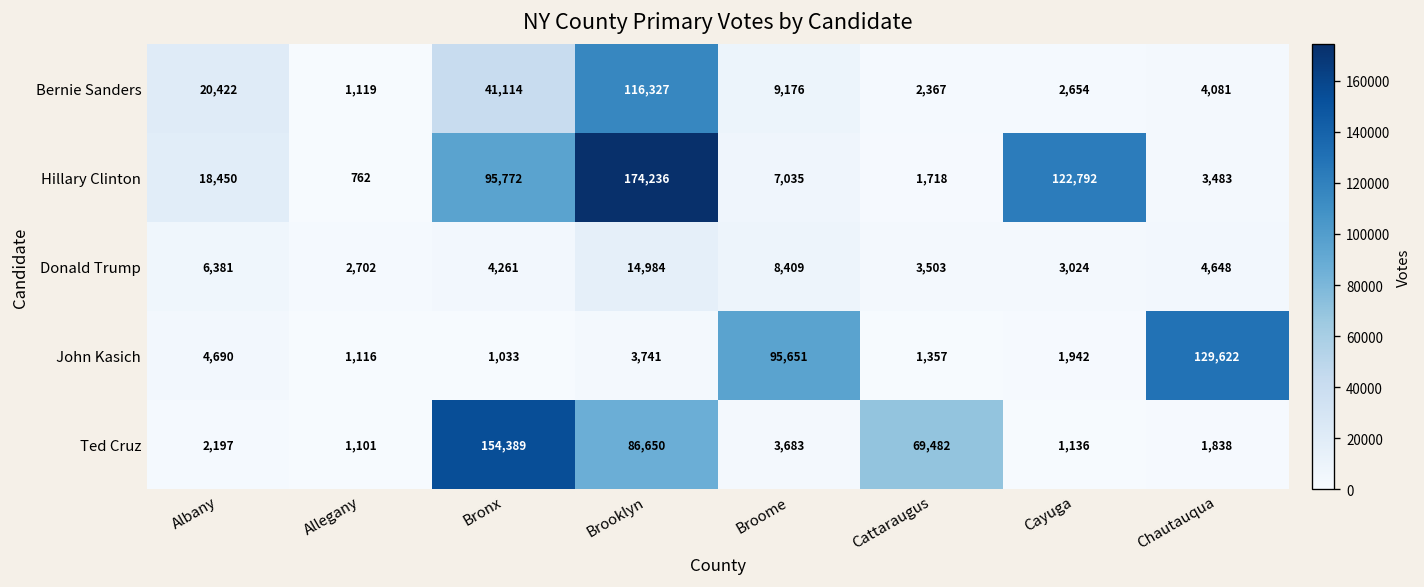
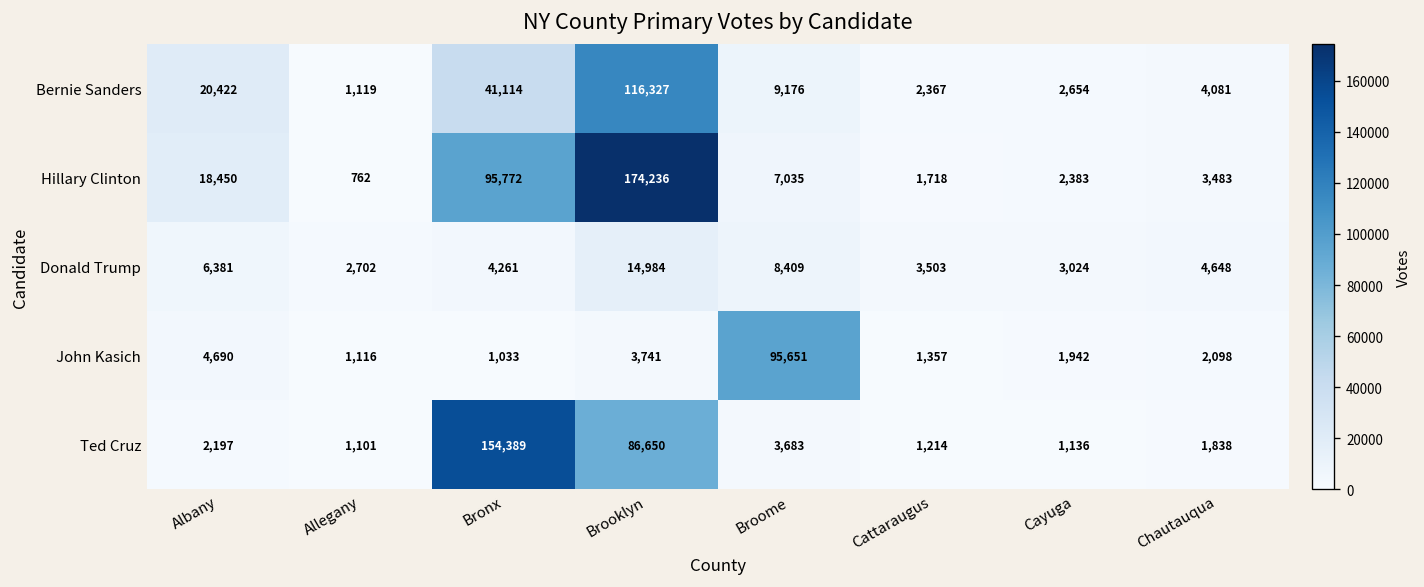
Hillary Clinton, Cayuga: 122,792 -> 2,383
John Kasich, Chautauqua: 129,622 -> 2,098
Ted Cruz, Cattaraugus: 69,482 -> 1,214
